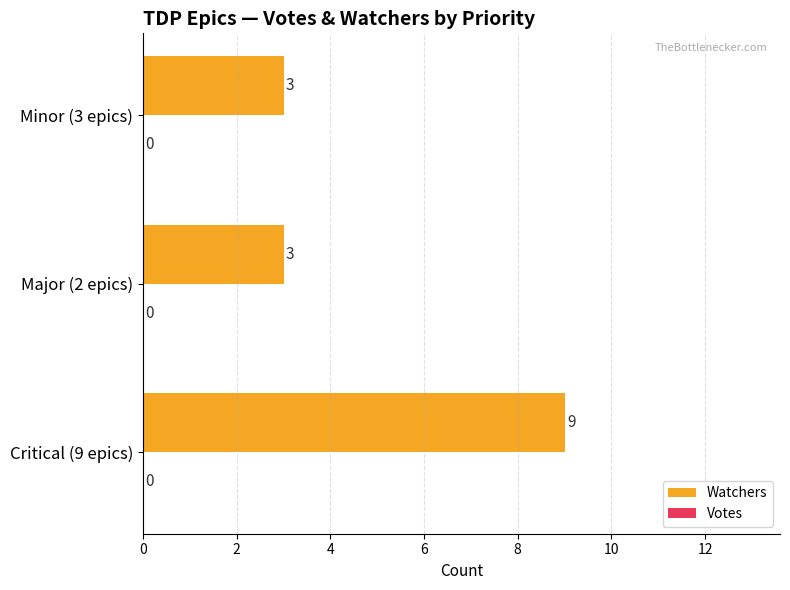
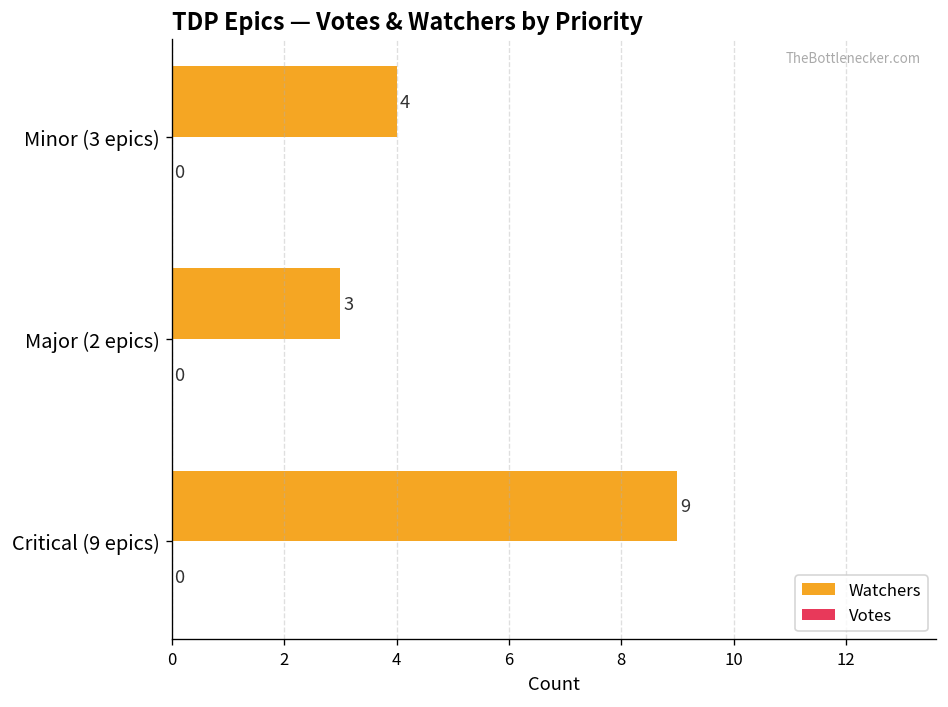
Watchers, Minor (3 epics): 3 -> 4
